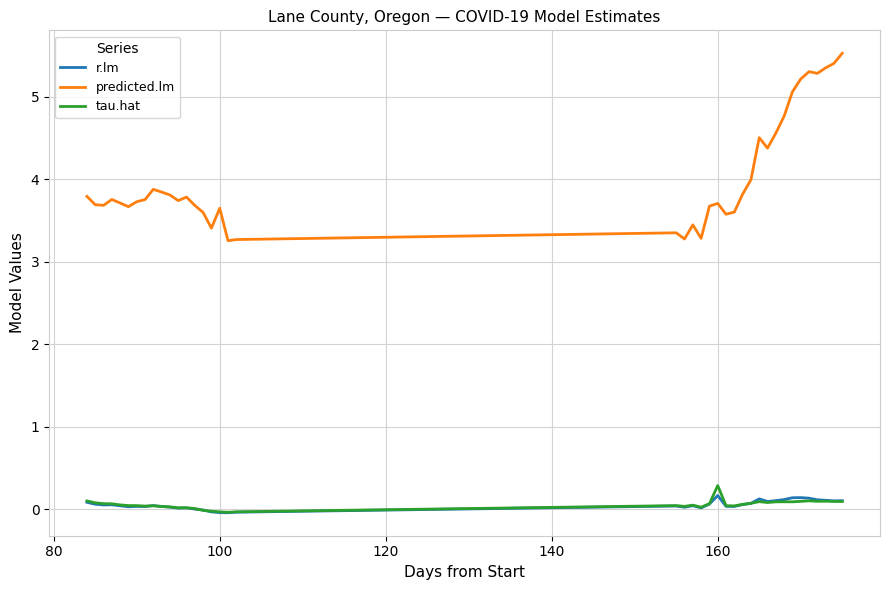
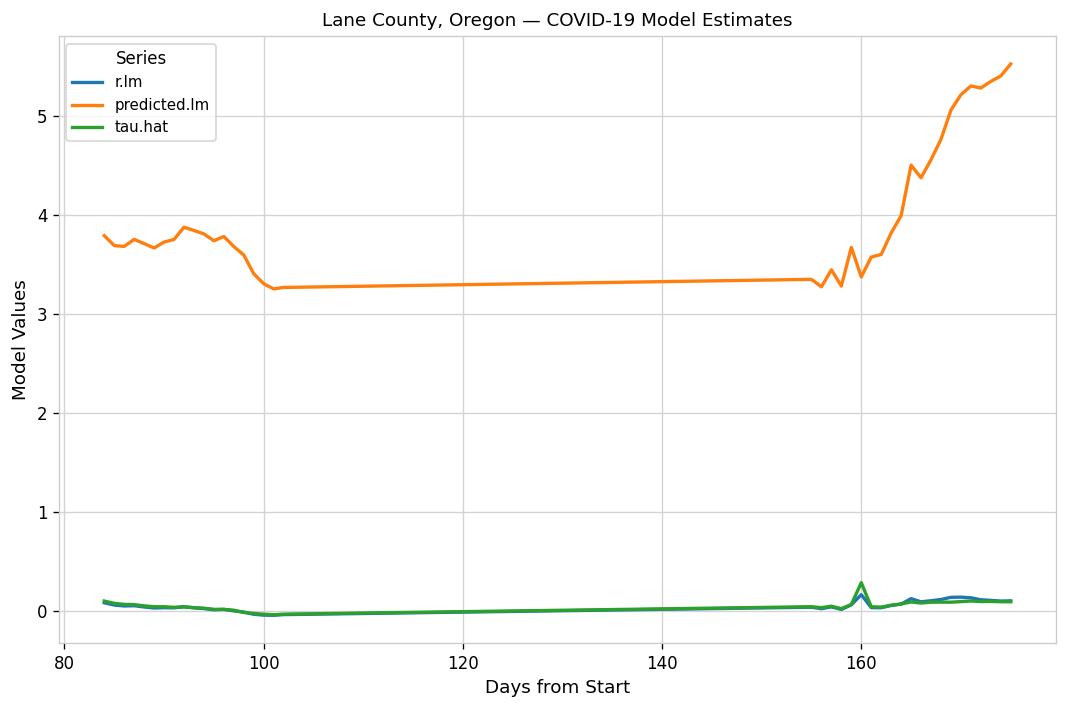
predicted.lm, 100: 3.6 -> 3.3
predicted.lm, 160: 3.7 -> 3.4
